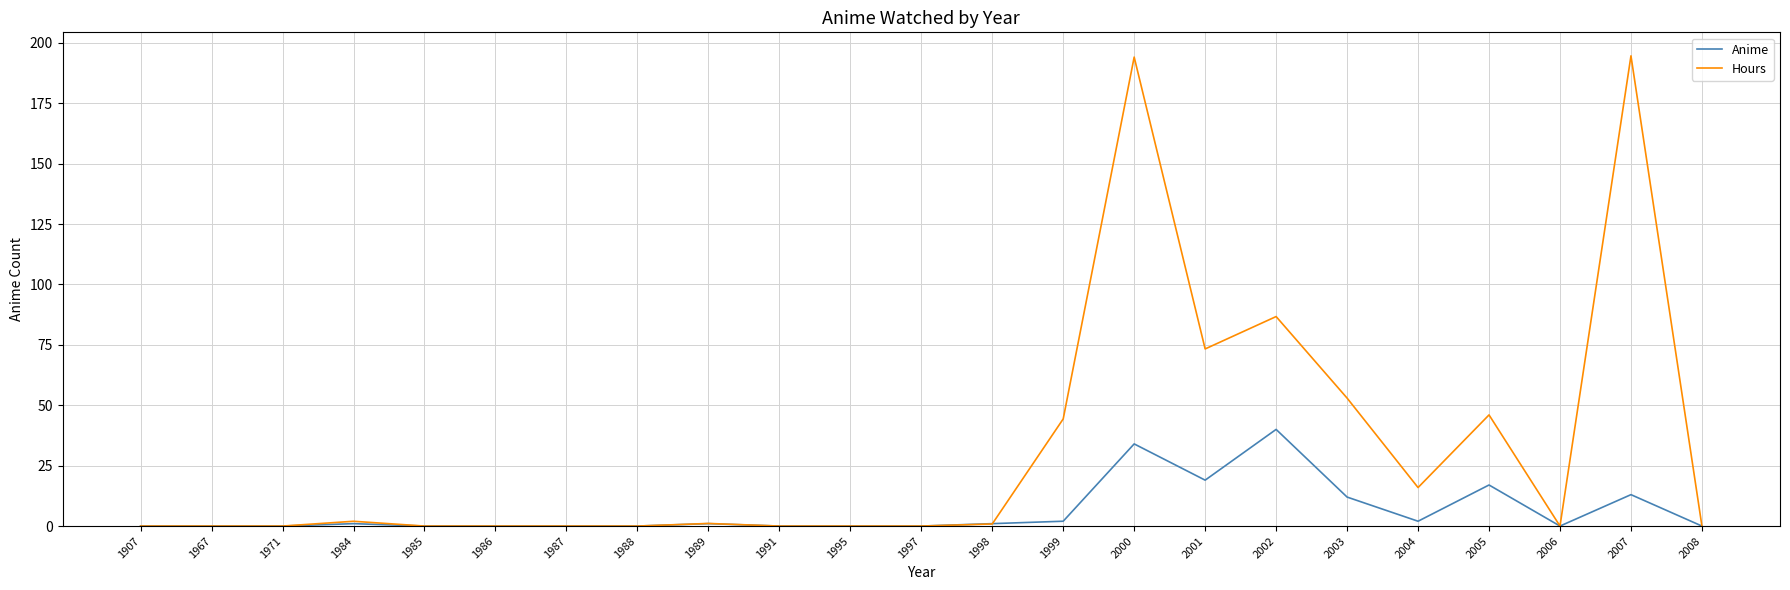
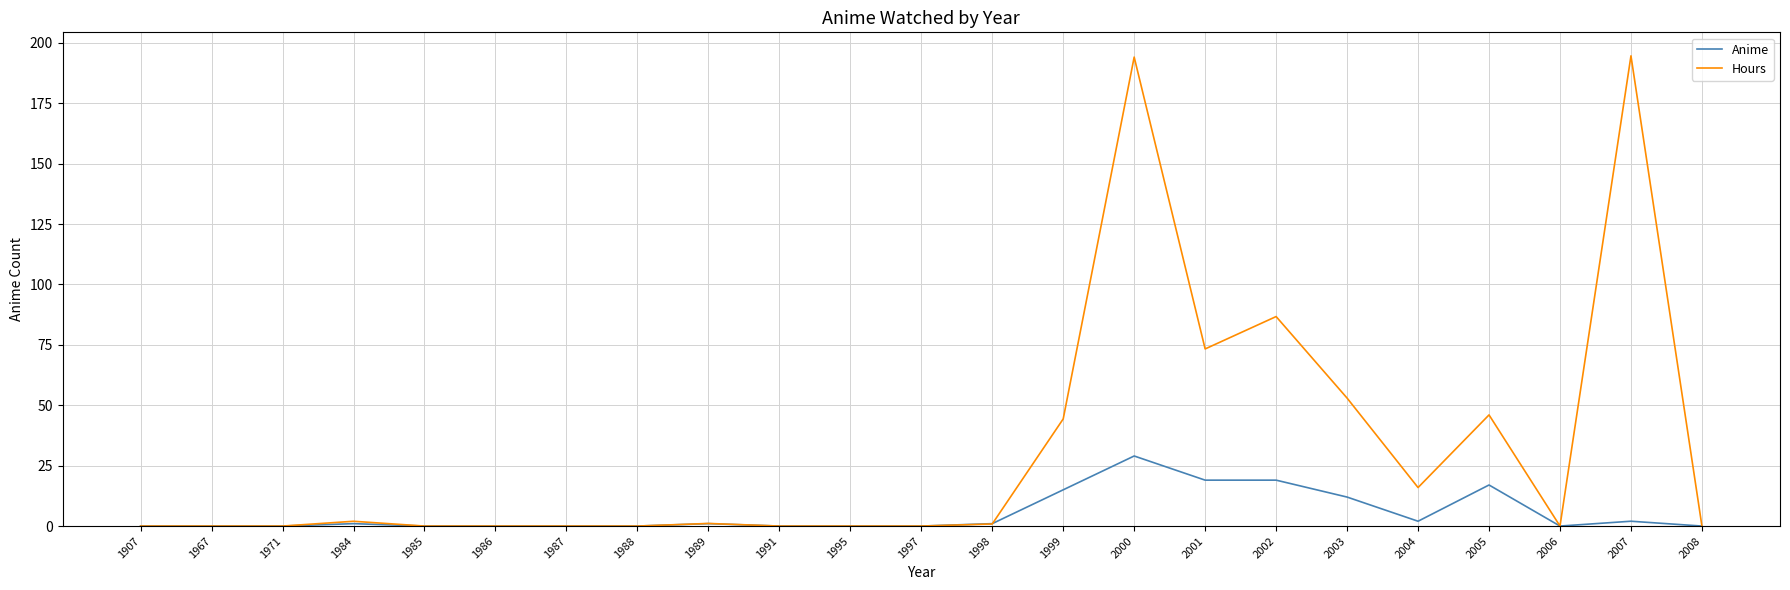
Anime, 1999: 2 -> 15
Anime, 2000: 34 -> 29
Anime, 2002: 40 -> 19
Anime, 2007: 13 -> 2
